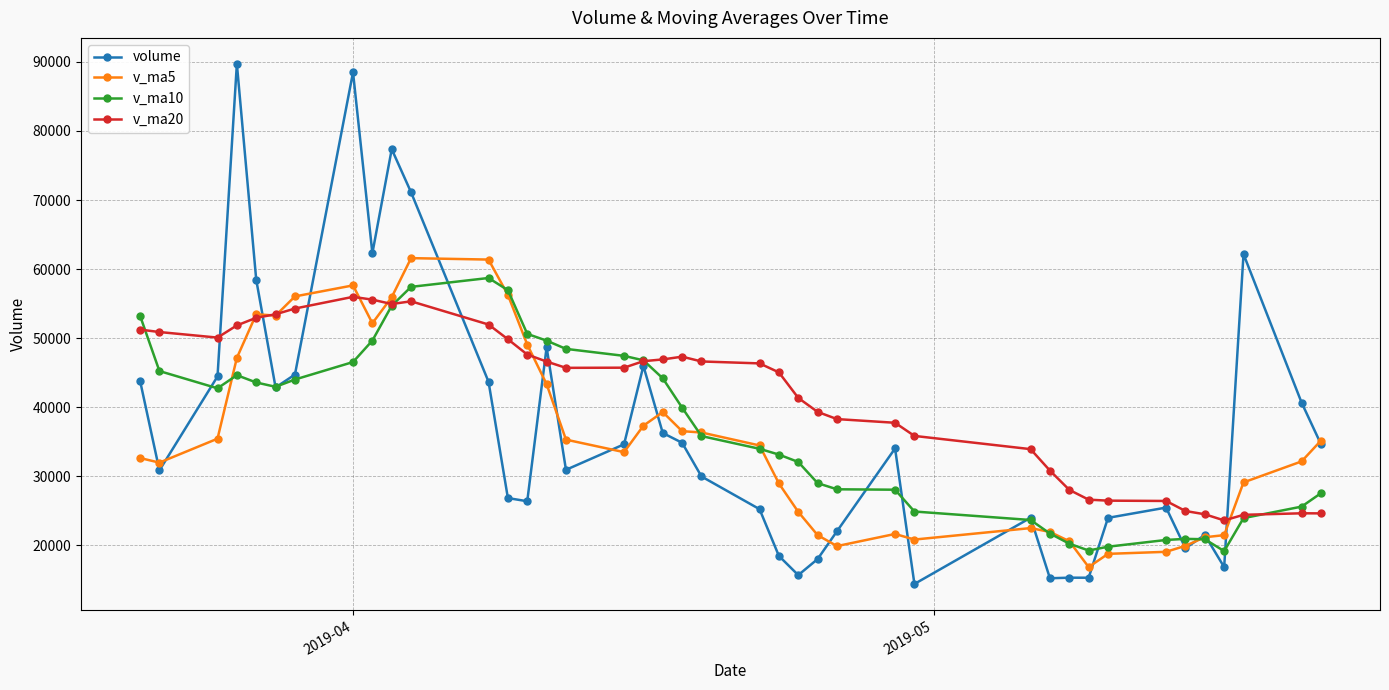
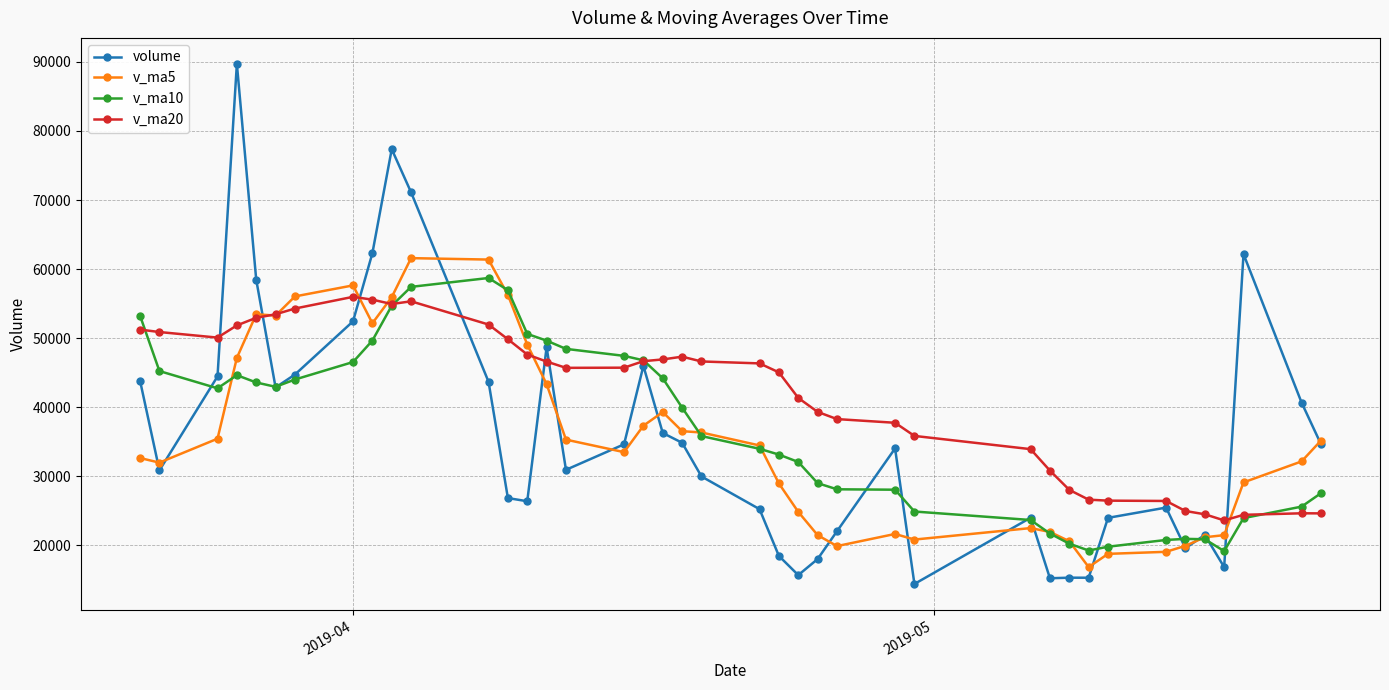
volume, 2019-04: 88000 -> 52000
